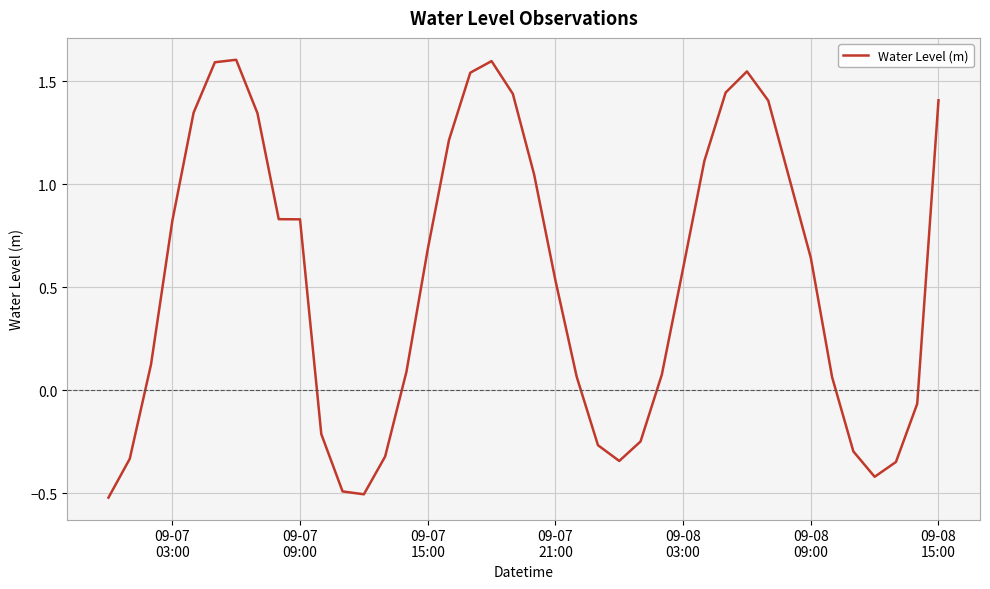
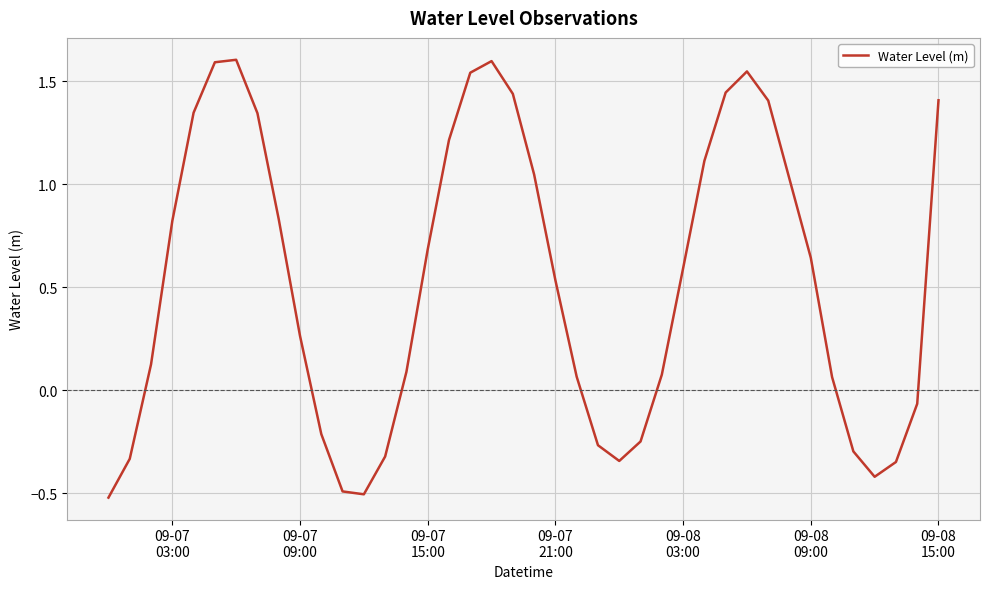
09-07 09:00: 0.83 -> 0.26
